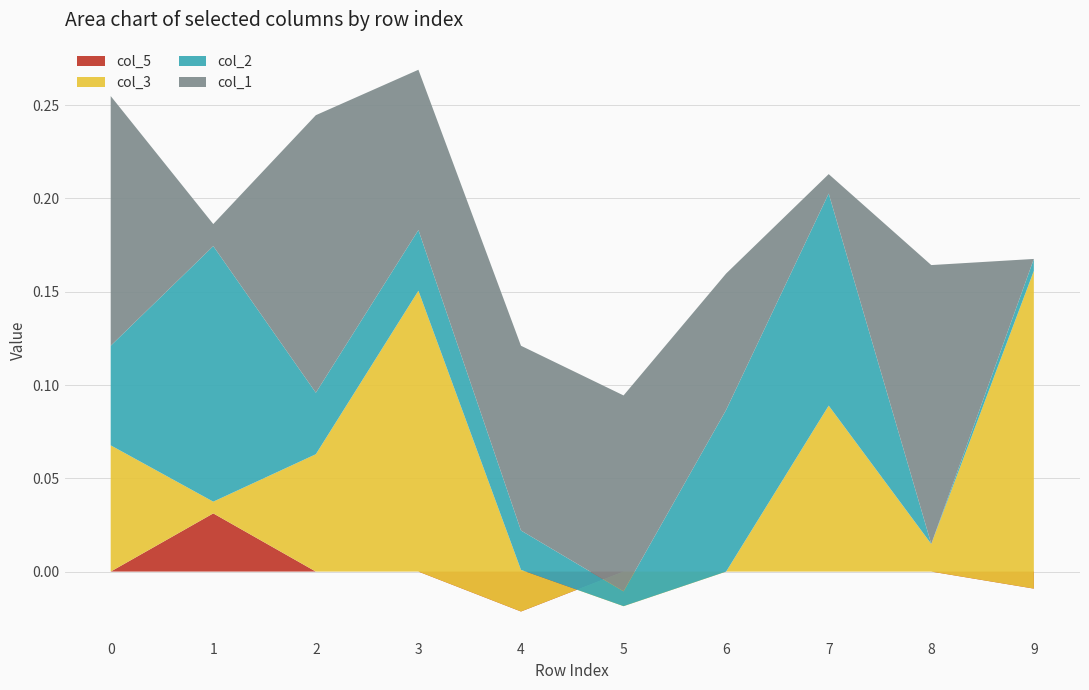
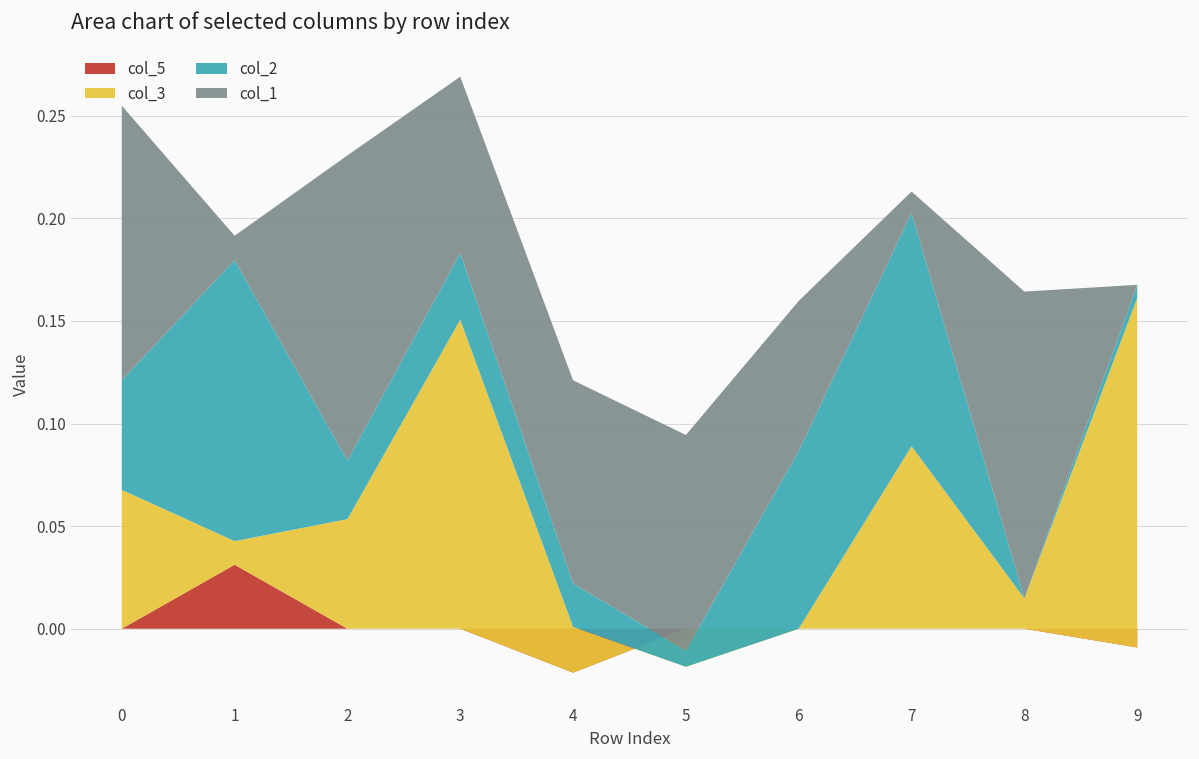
col_3, 1: 0.006 -> 0.011
col_3, 2: 0.063 -> 0.053
col_2, 2: 0.033 -> 0.028
